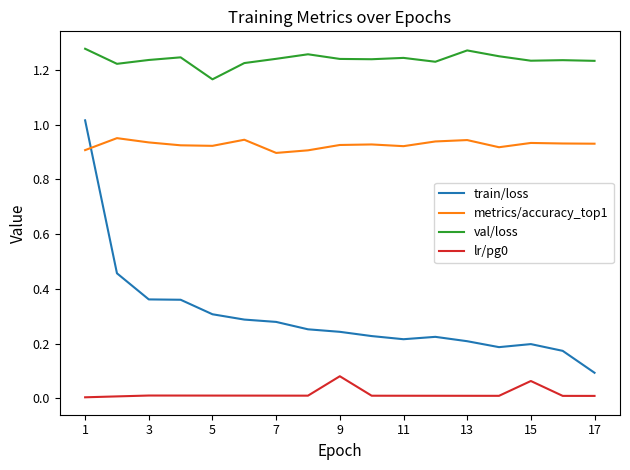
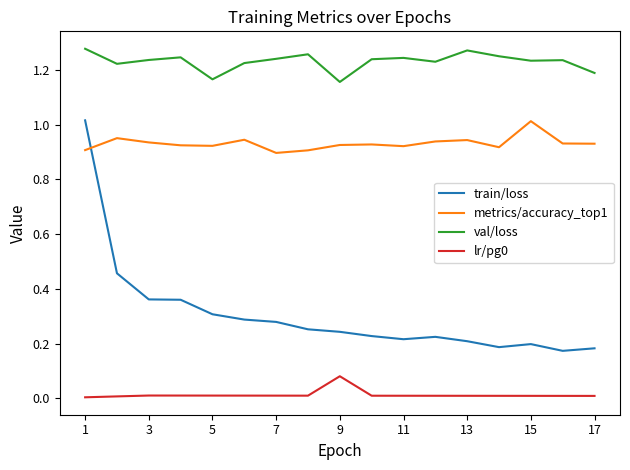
val/loss, 9: 1.24 -> 1.16
metrics/accuracy_top1, 15: 0.93 -> 1.01
lr/pg0, 15: 0.06 -> 0.01
train/loss, 17: 0.09 -> 0.18
val/loss, 17: 1.23 -> 1.19
